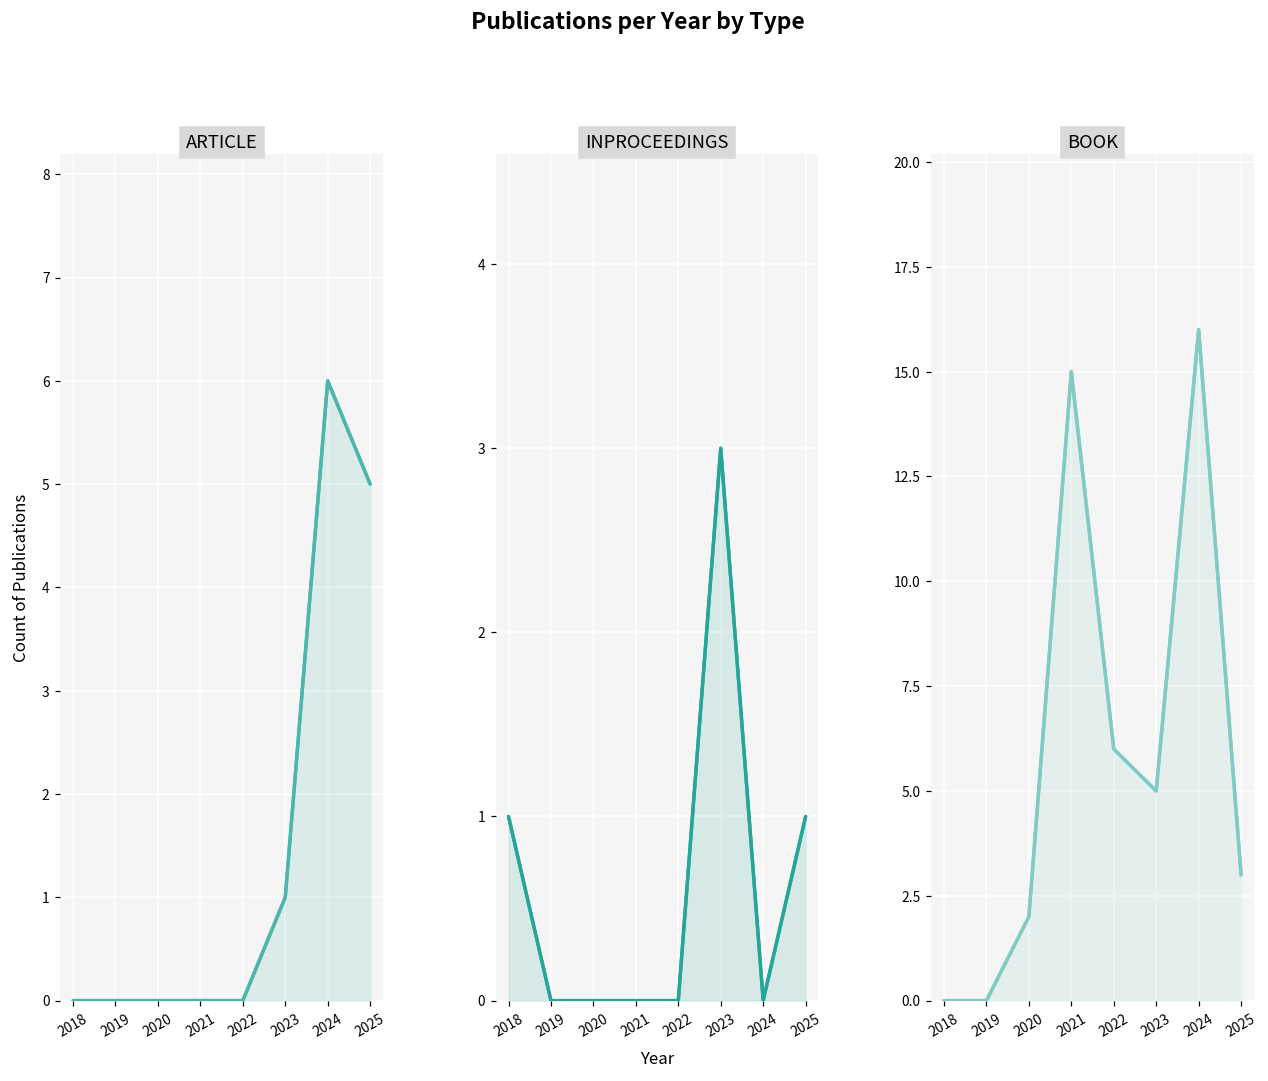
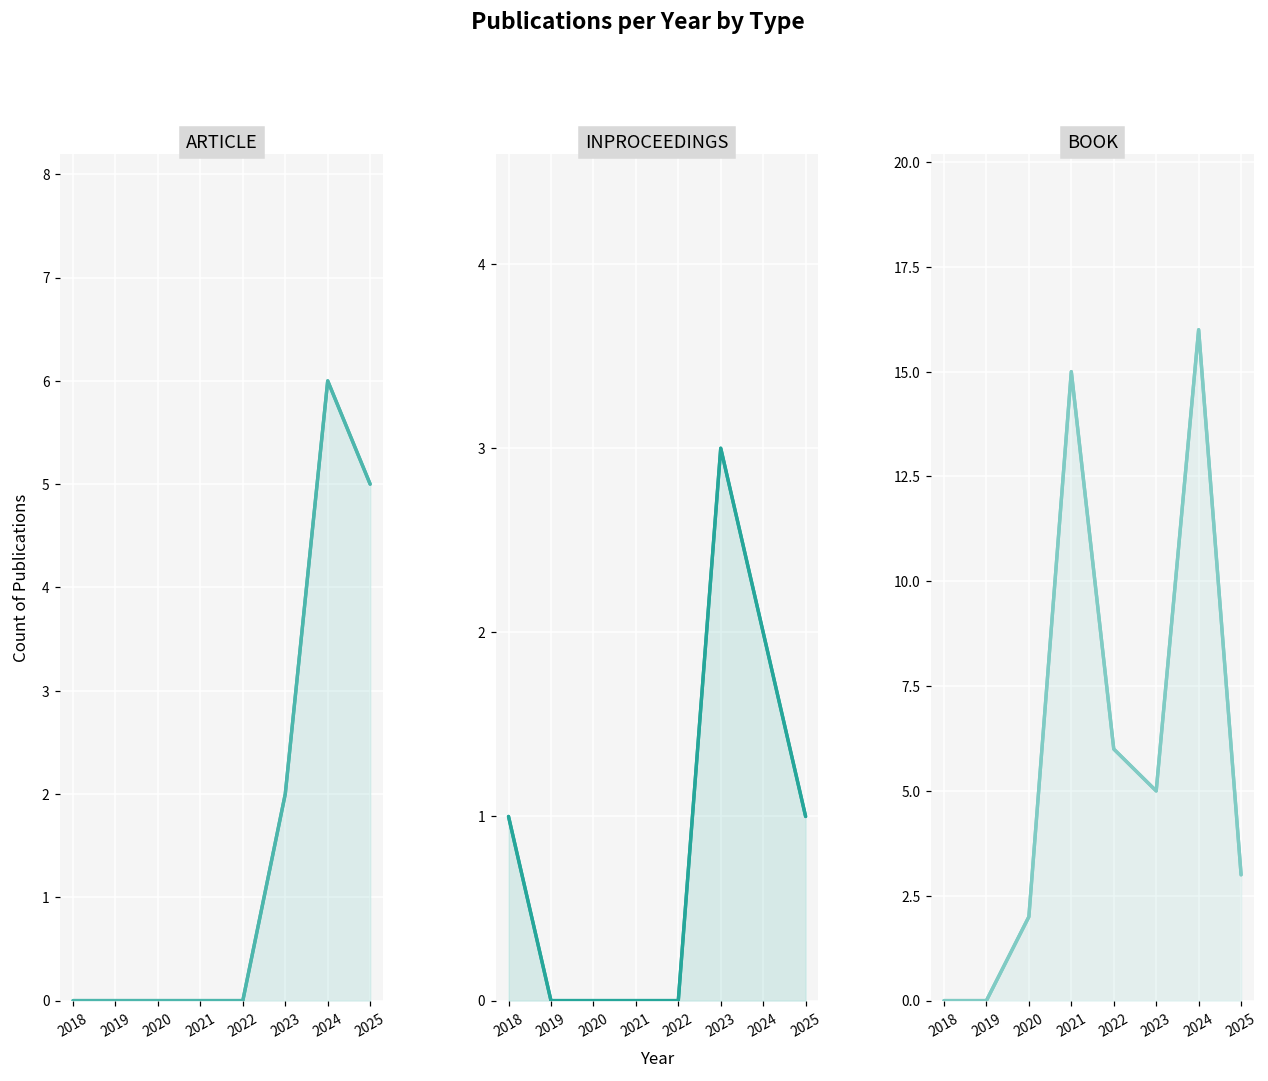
ARTICLE, 2023: 1 -> 2
INPROCEEDINGS, 2024: 0 -> 2
